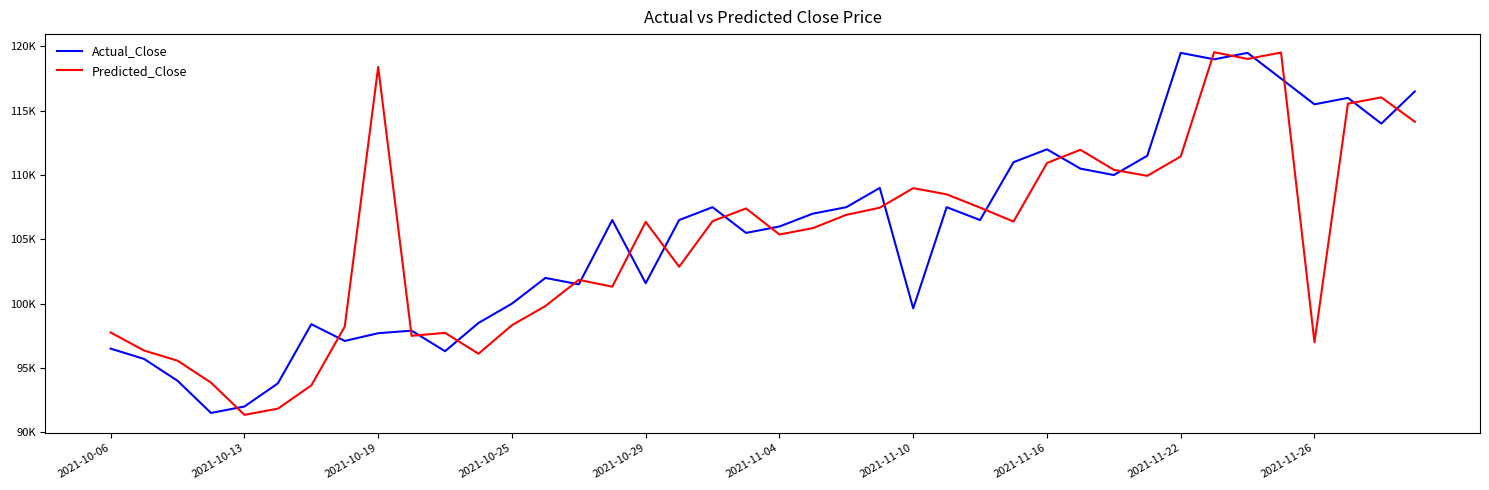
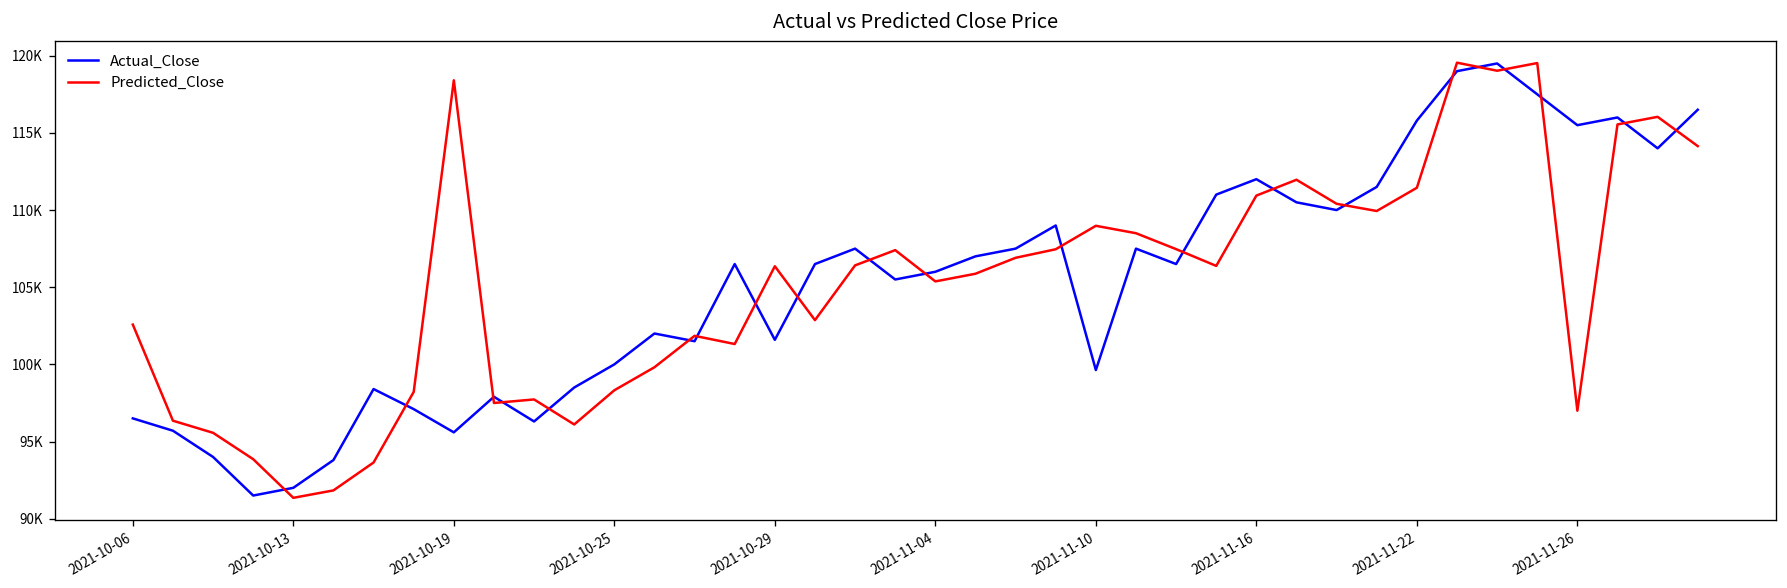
Predicted_Close, 2021-10-06: 97800 -> 102600
Actual_Close, 2021-10-19: 97700 -> 95600
Actual_Close, 2021-11-22: 119500 -> 115800
